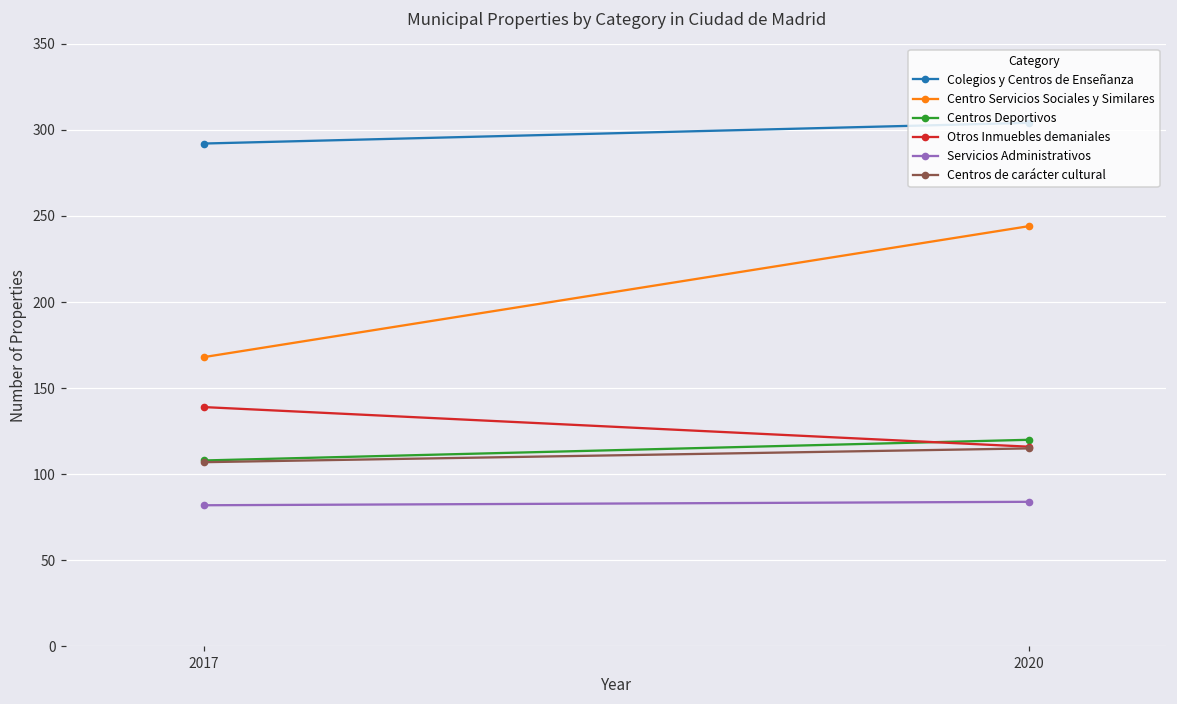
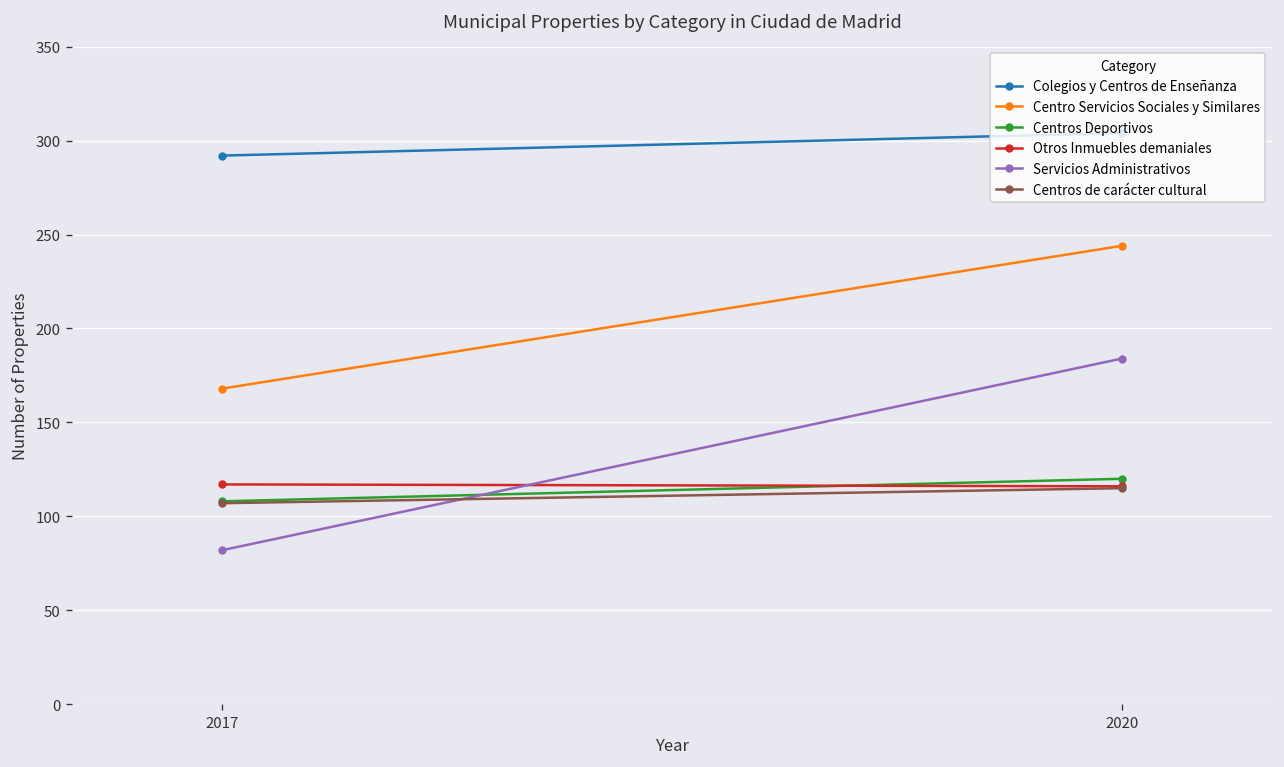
Otros Inmuebles demaniales, 2017: 139 -> 117
Servicios Administrativos, 2020: 84 -> 184
